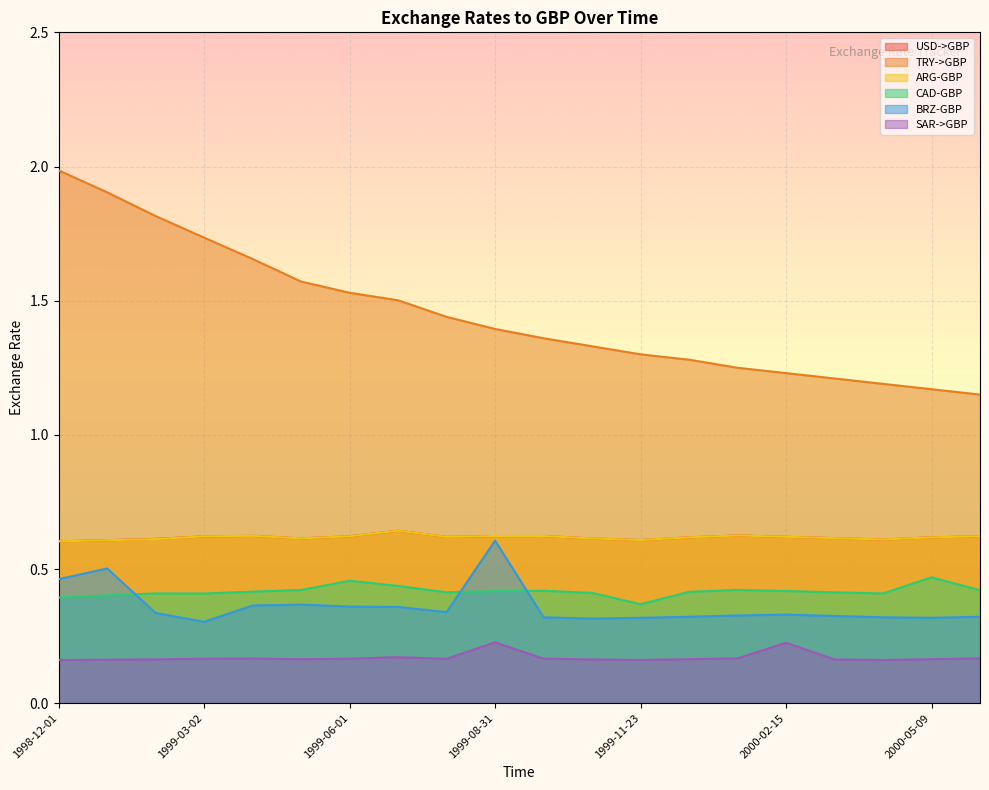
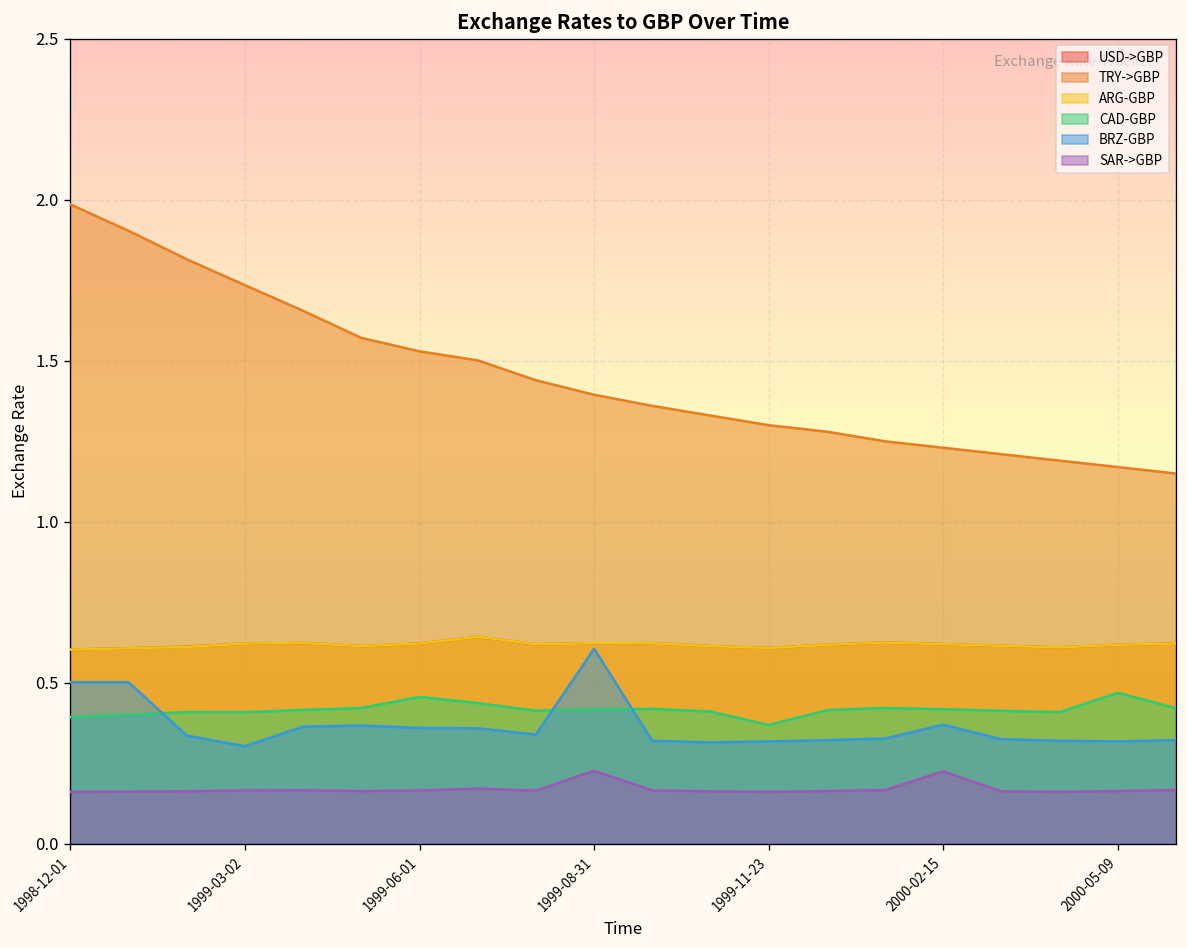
BRZ-GBP, 1998-12-01: 0.46 -> 0.50
BRZ-GBP, 2000-02-15: 0.33 -> 0.37
